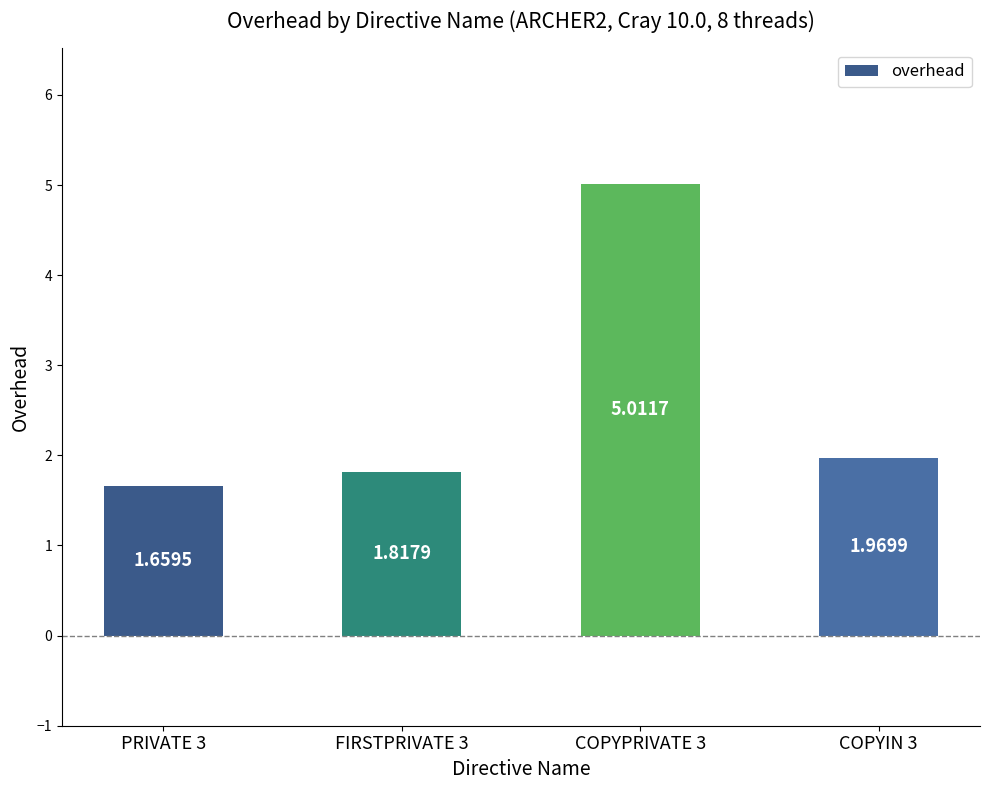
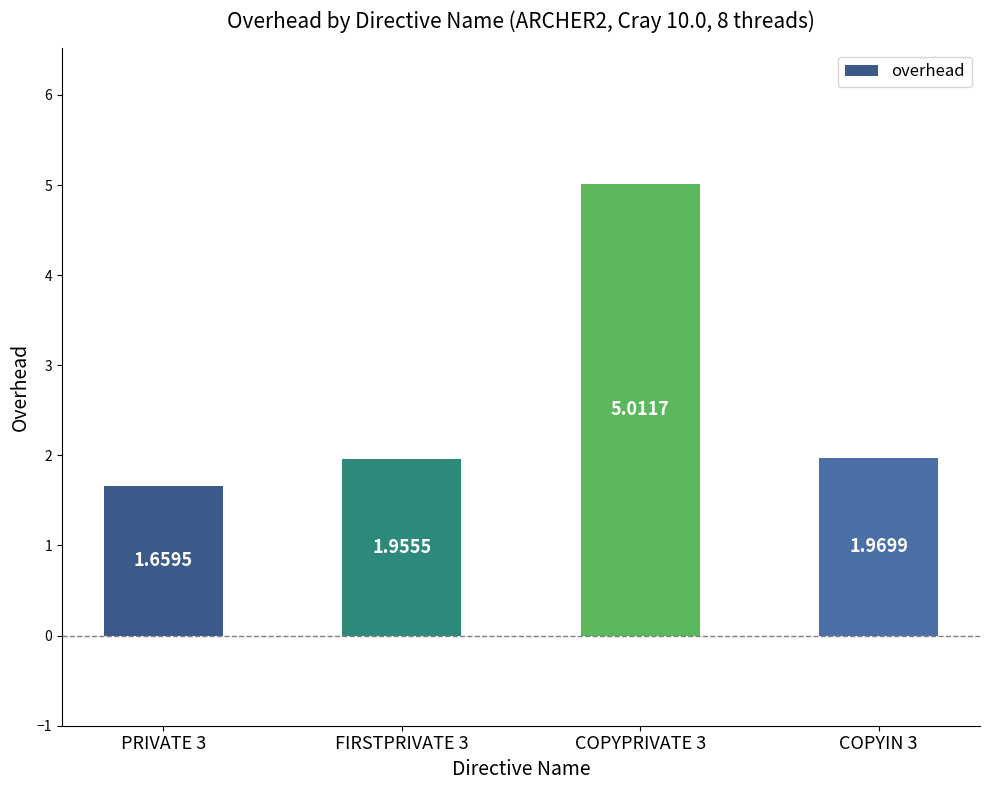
FIRSTPRIVATE 3: 1.8179 -> 1.9555
